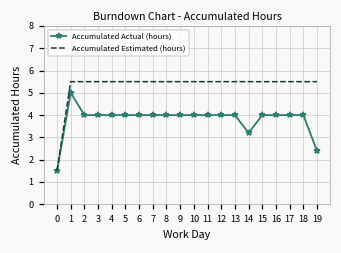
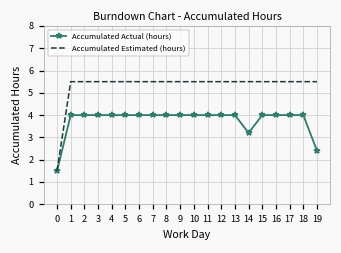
Accumulated Actual (hours), 1: 5 -> 4
